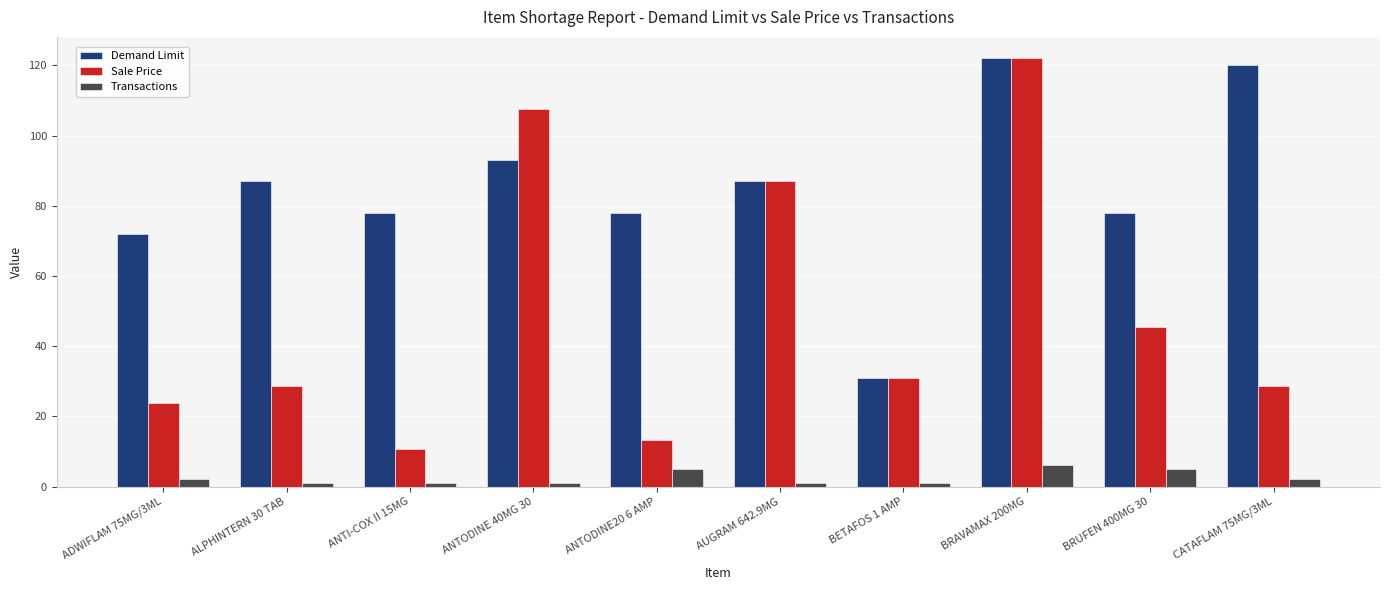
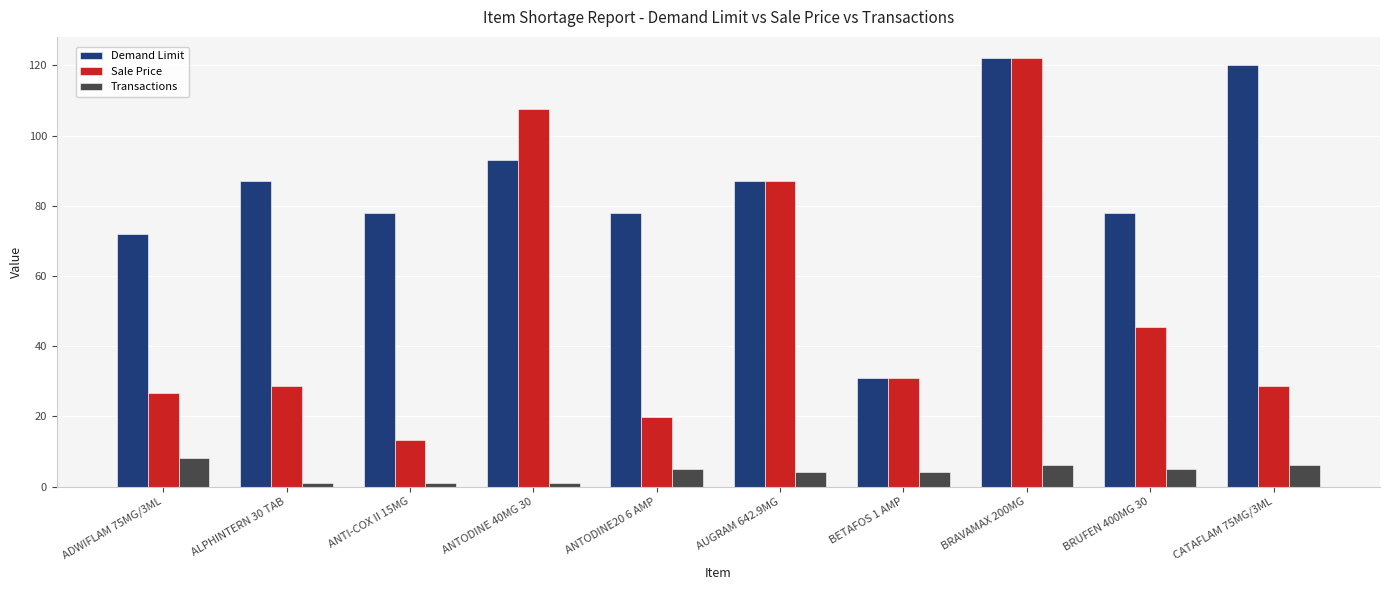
Sale Price, ADWIFLAM 75MG/3ML: 24 -> 27
Transactions, ADWIFLAM 75MG/3ML: 2 -> 8
Sale Price, ANTI-COX II 15MG: 11 -> 13
Sale Price, ANTODINE20 6 AMP: 13 -> 20
Transactions, AUGRAM 642.9MG: 1 -> 4
Transactions, BETAFOS 1 AMP: 1 -> 4
Transactions, CATAFLAM 75MG/3ML: 2 -> 6
